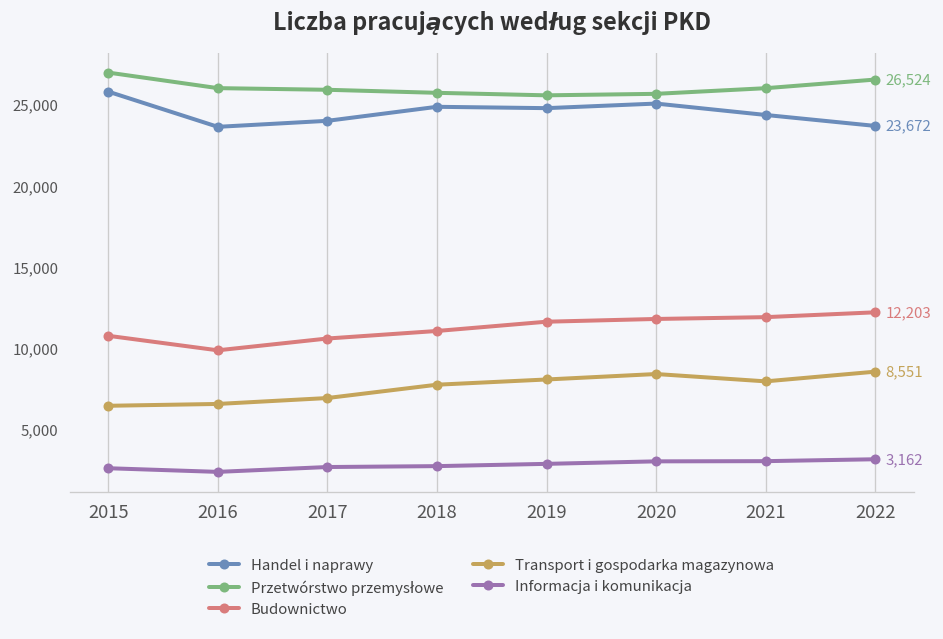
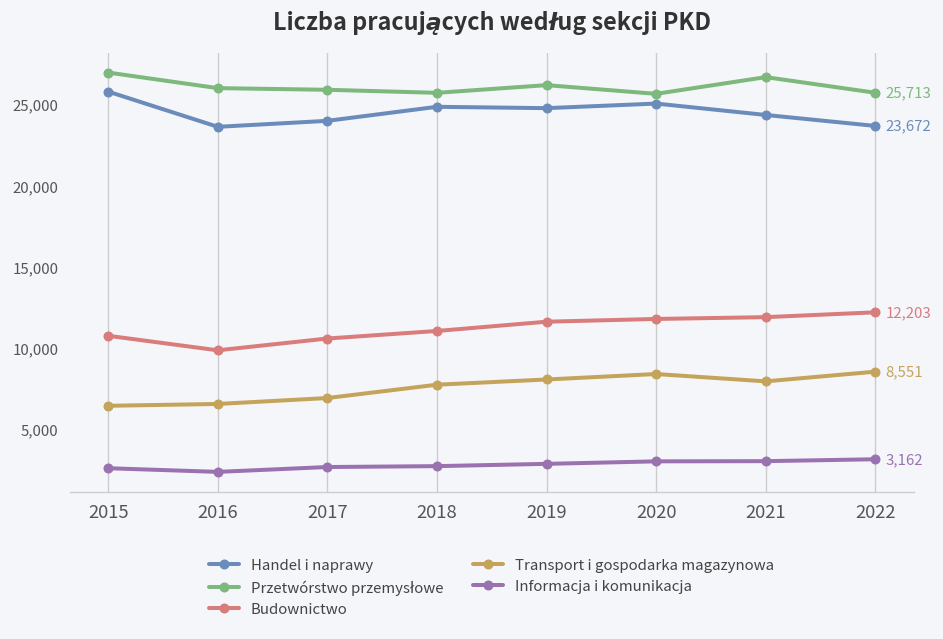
Przetwórstwo przemysłowe, 2019: 25,600 -> 26,200
Przetwórstwo przemysłowe, 2021: 26,000 -> 26,700
Przetwórstwo przemysłowe, 2022: 26,524 -> 25,713
